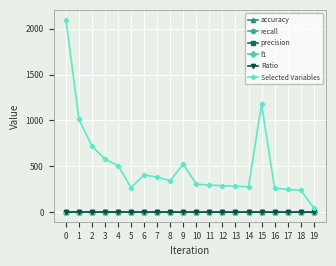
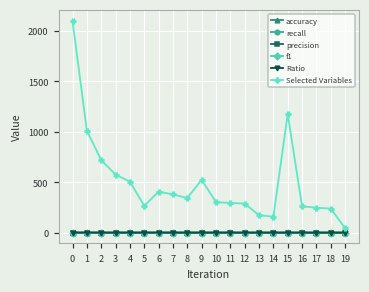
Selected Variables, 13: 300 -> 200
Selected Variables, 14: 300 -> 200
